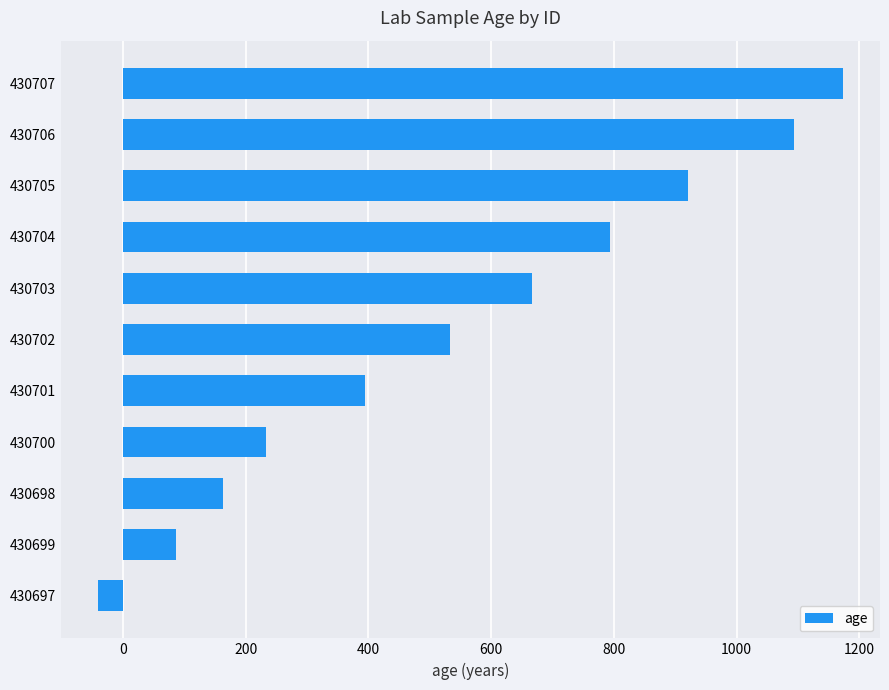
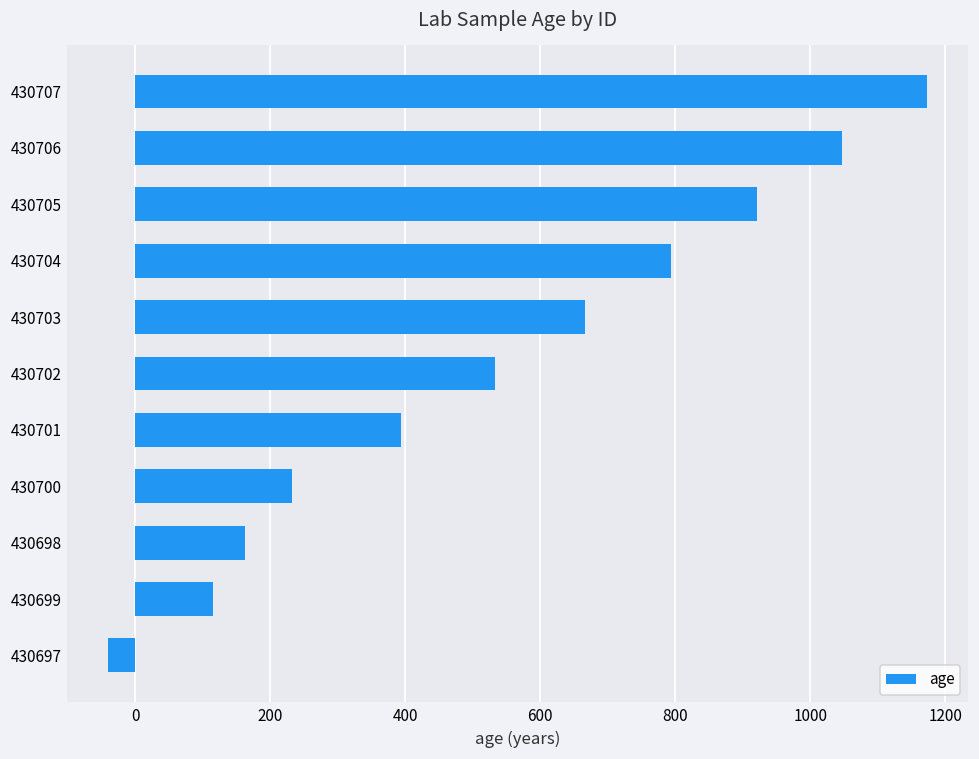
430706: 1090 -> 1050
430699: 90 -> 120
